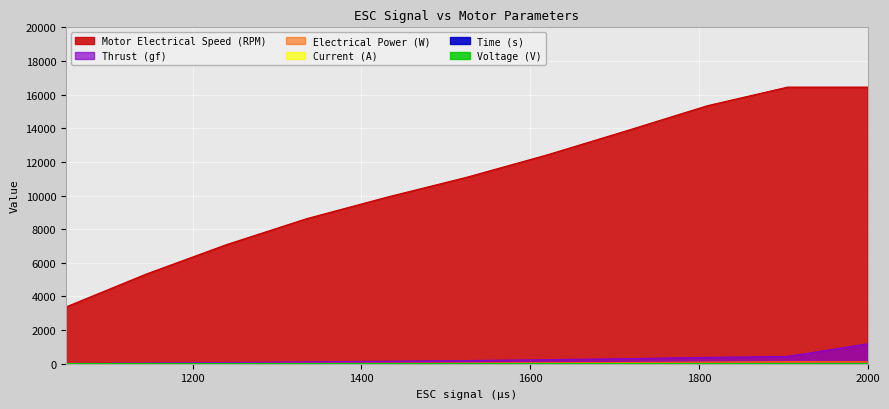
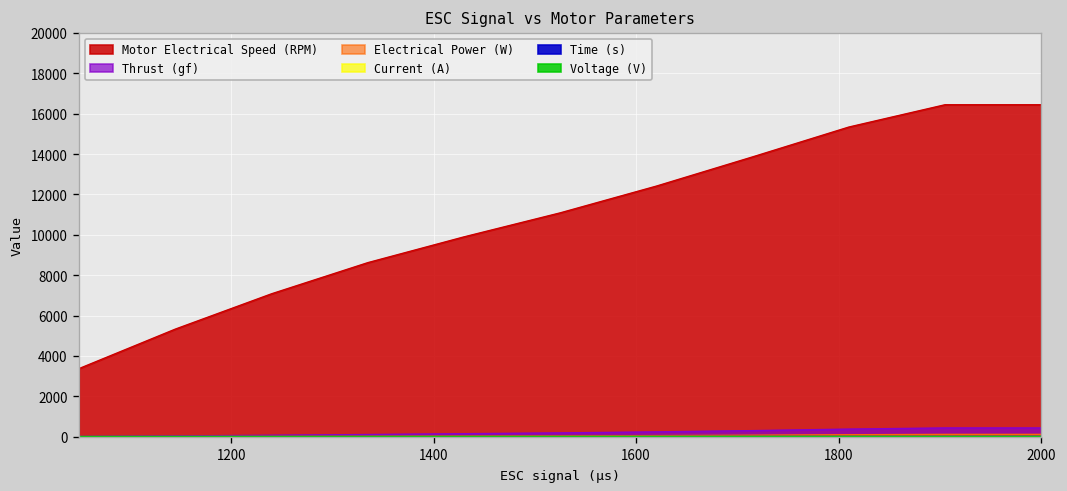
Thrust (gf), 2000: 1200 -> 400
